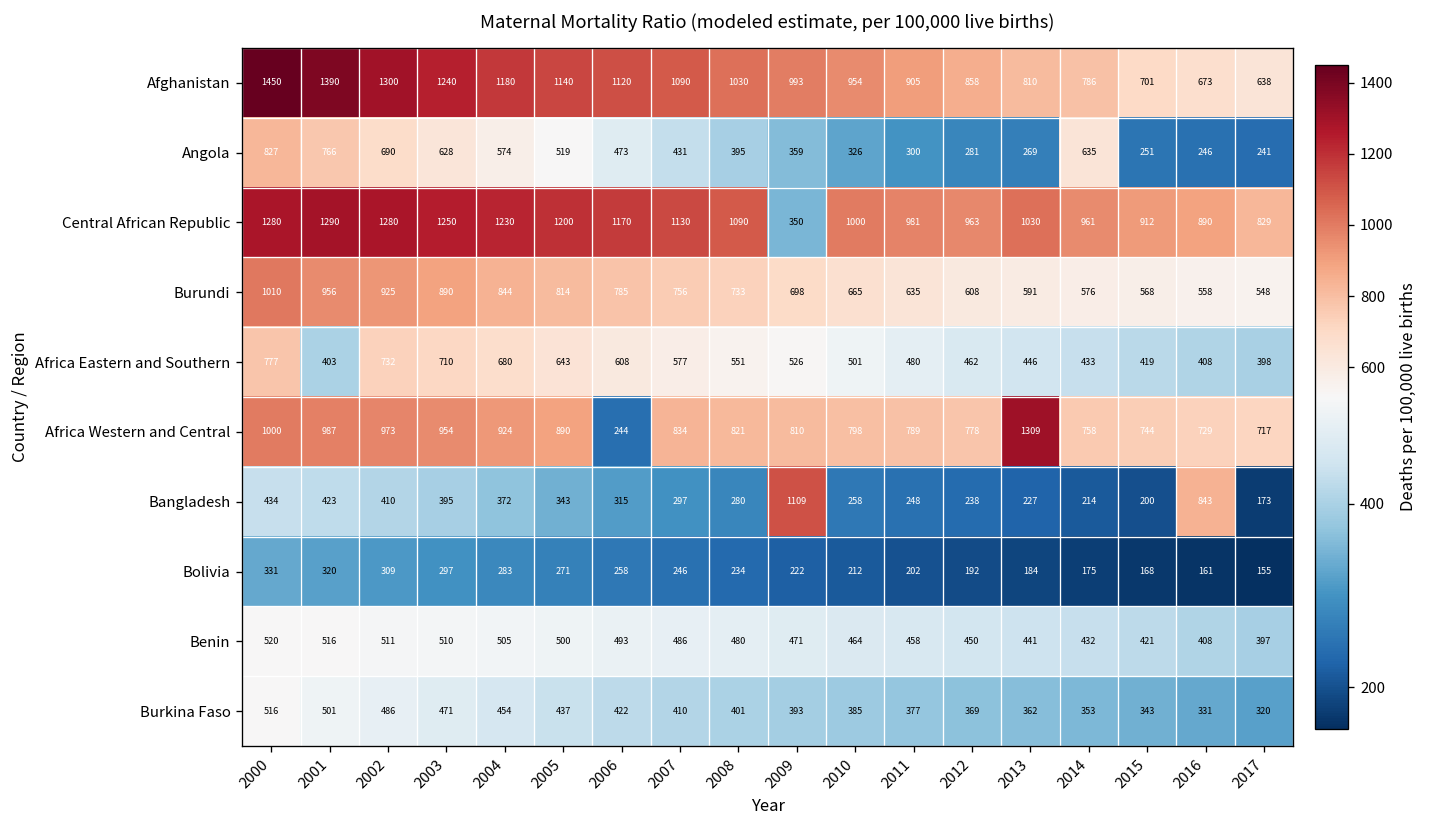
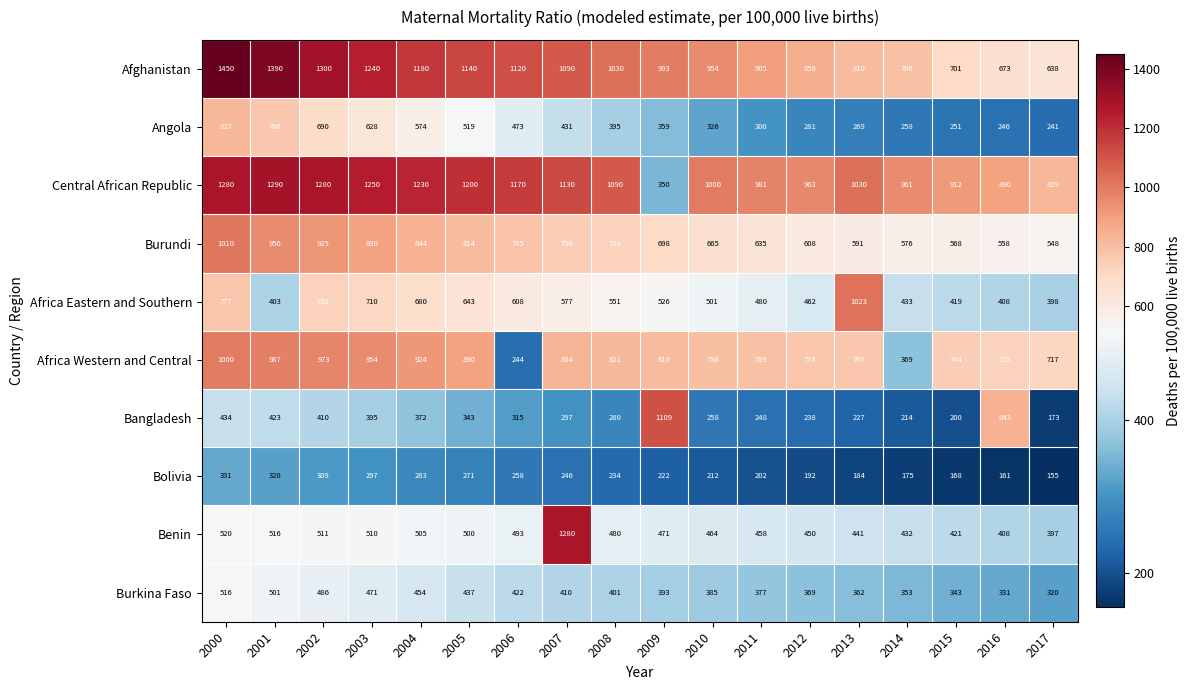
Angola, 2014: 635 -> 258
Africa Eastern and Southern, 2013: 446 -> 1023
Africa Western and Central, 2013: 1309 -> 767
Africa Western and Central, 2014: 758 -> 369
Benin, 2007: 486 -> 1280
